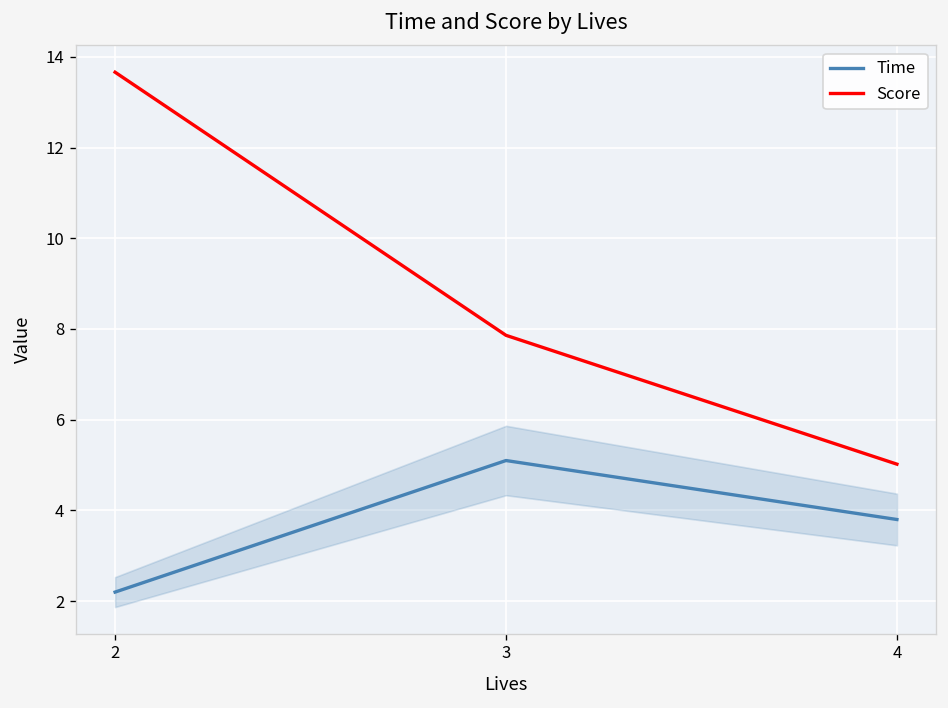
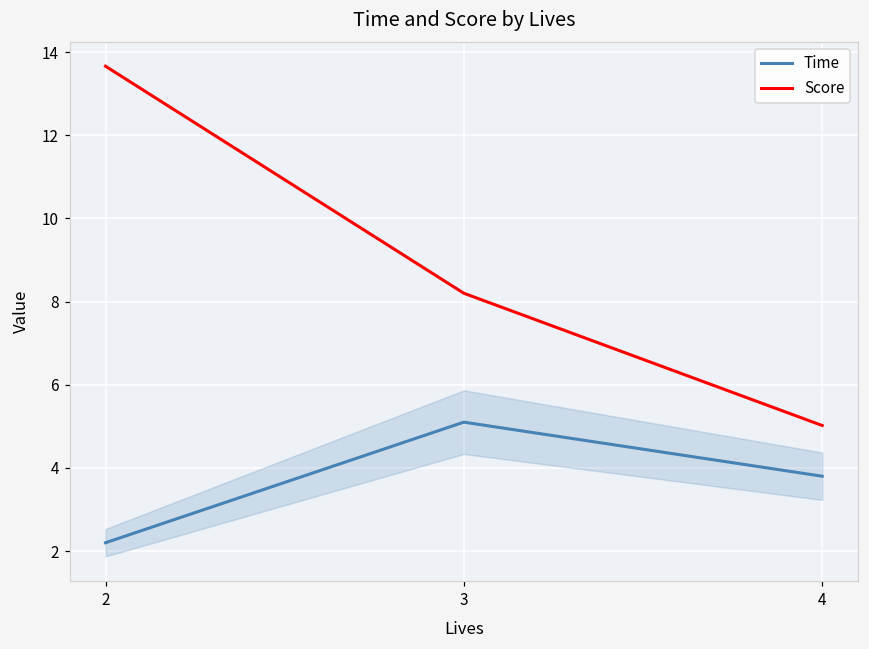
Score, 3: 7.9 -> 8.2
